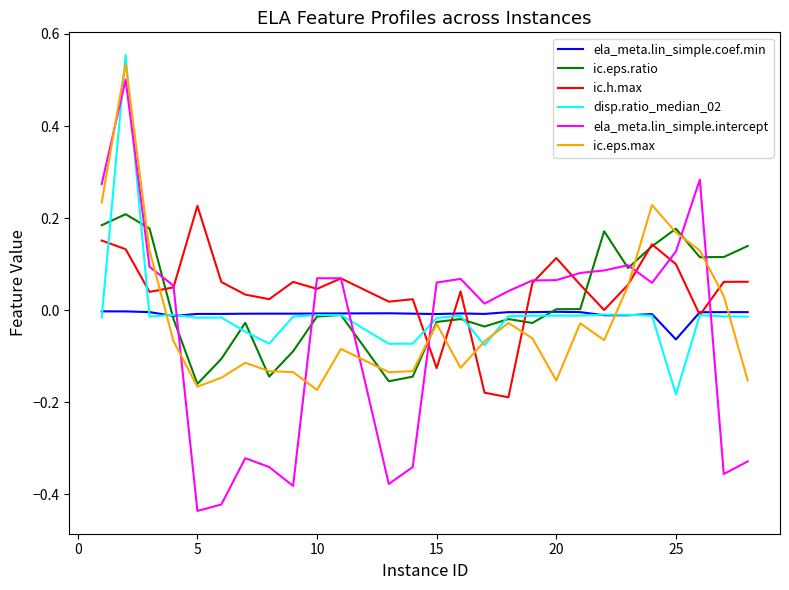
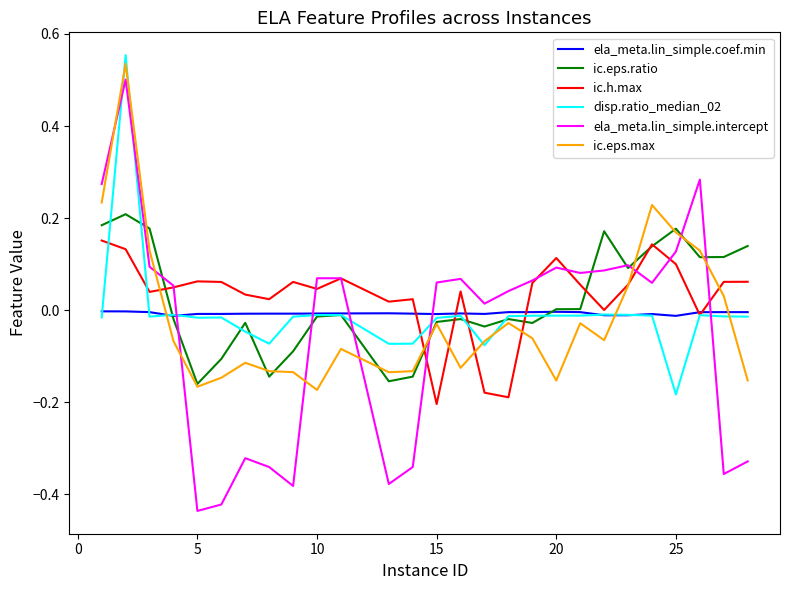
ic.h.max, 5: 0.23 -> 0.06
ic.h.max, 15: -0.13 -> -0.20
ela_meta.lin_simple.intercept, 20: 0.06 -> 0.09
ela_meta.lin_simple.coef.min, 25: -0.06 -> -0.01
